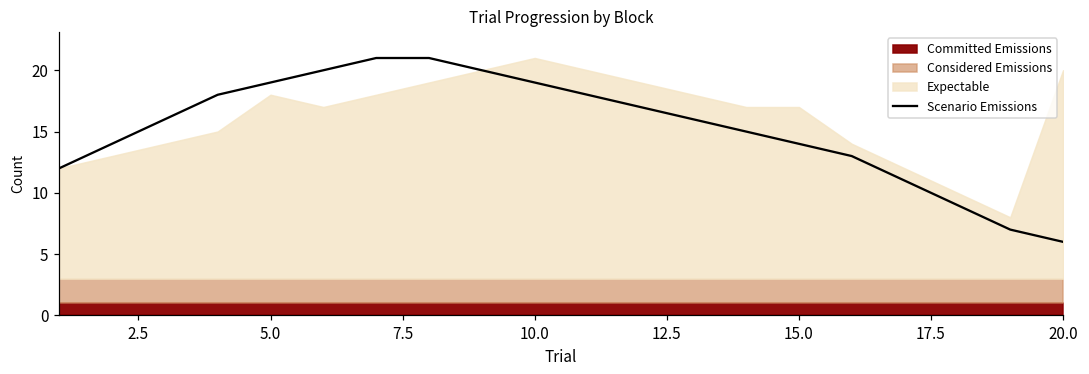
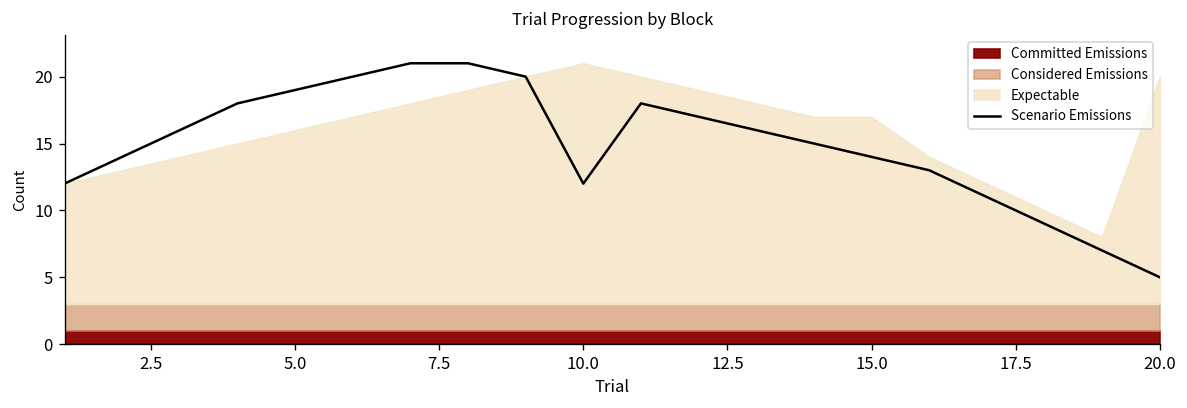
Expectable, 5.0: 15 -> 13
Scenario Emissions, 10.0: 19 -> 12
Scenario Emissions, 20.0: 6 -> 5
